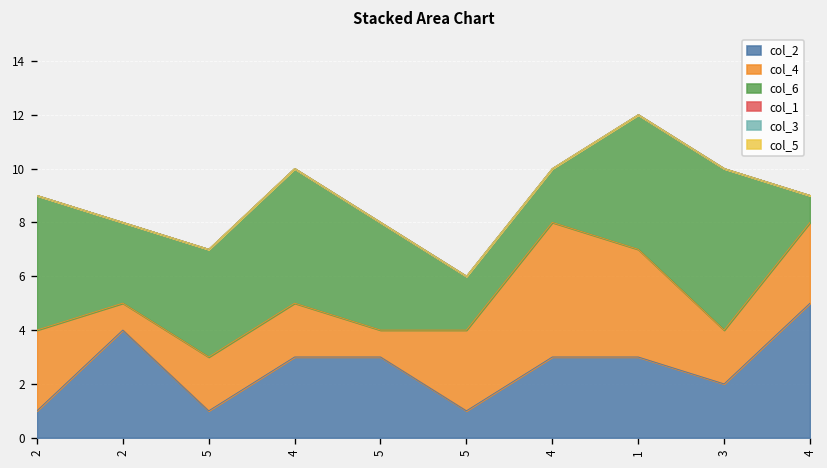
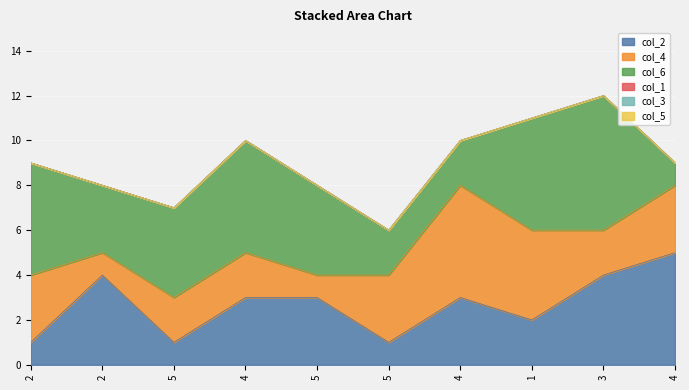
col_2, 1: 3 -> 2
col_2, 3: 2 -> 4
